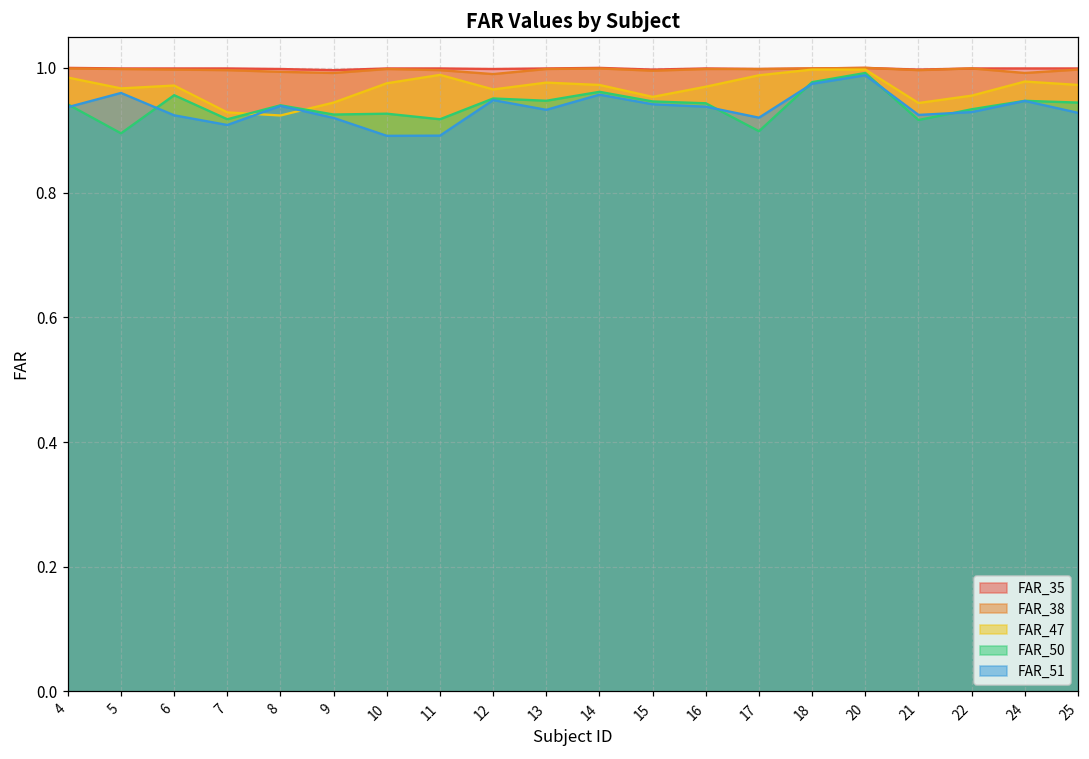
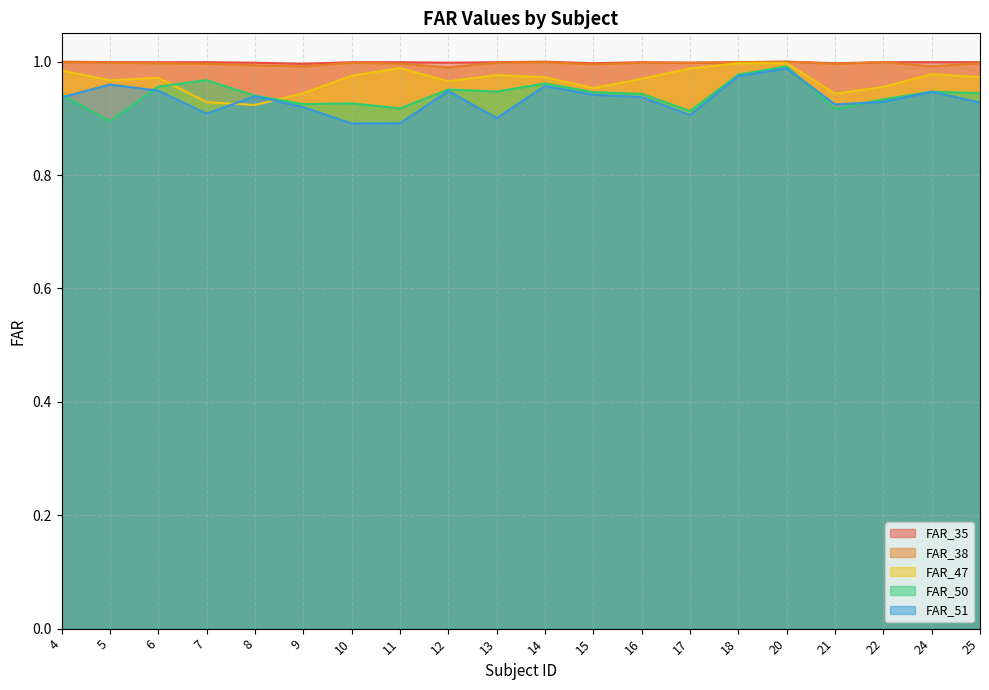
FAR_51, 6: 0.92 -> 0.95
FAR_50, 7: 0.92 -> 0.97
FAR_51, 13: 0.93 -> 0.90
FAR_50, 17: 0.90 -> 0.91
FAR_51, 17: 0.92 -> 0.91
